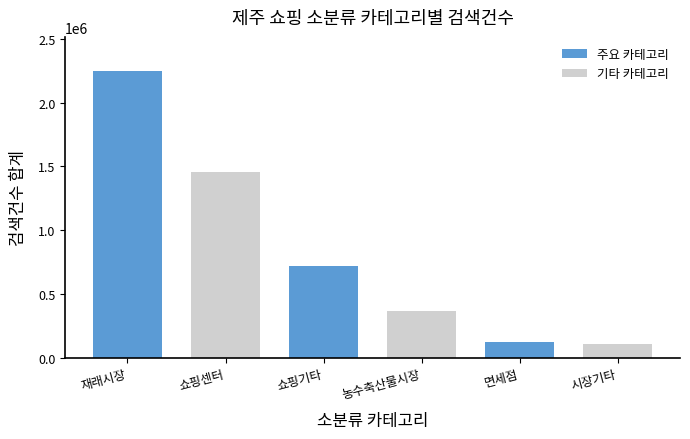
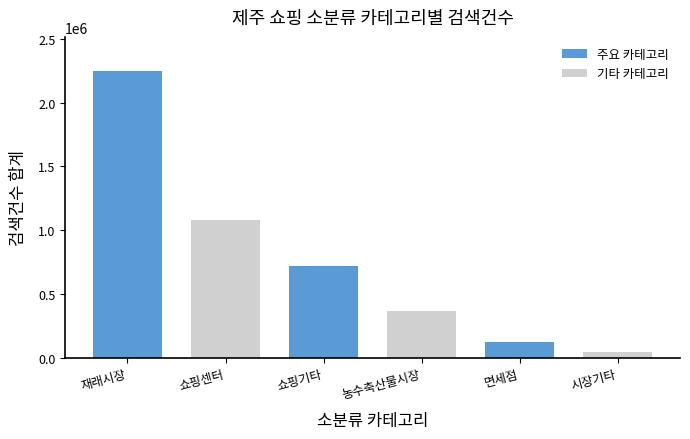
쇼핑센터: 1450000 -> 1080000
시장기타: 110000 -> 50000
